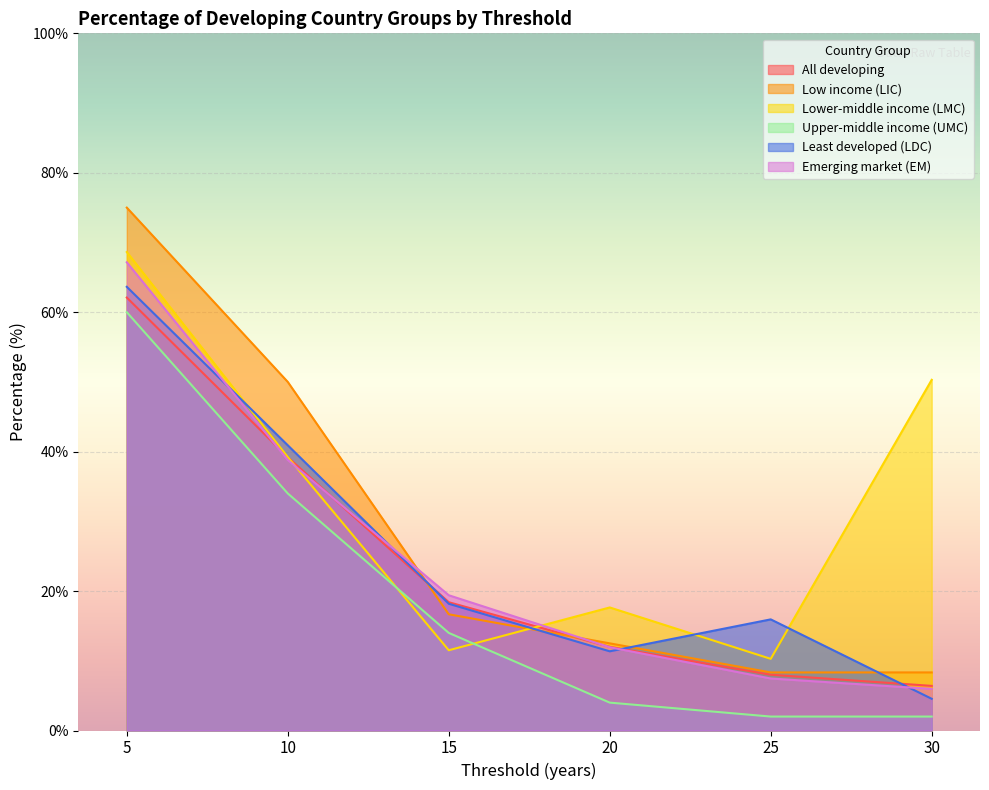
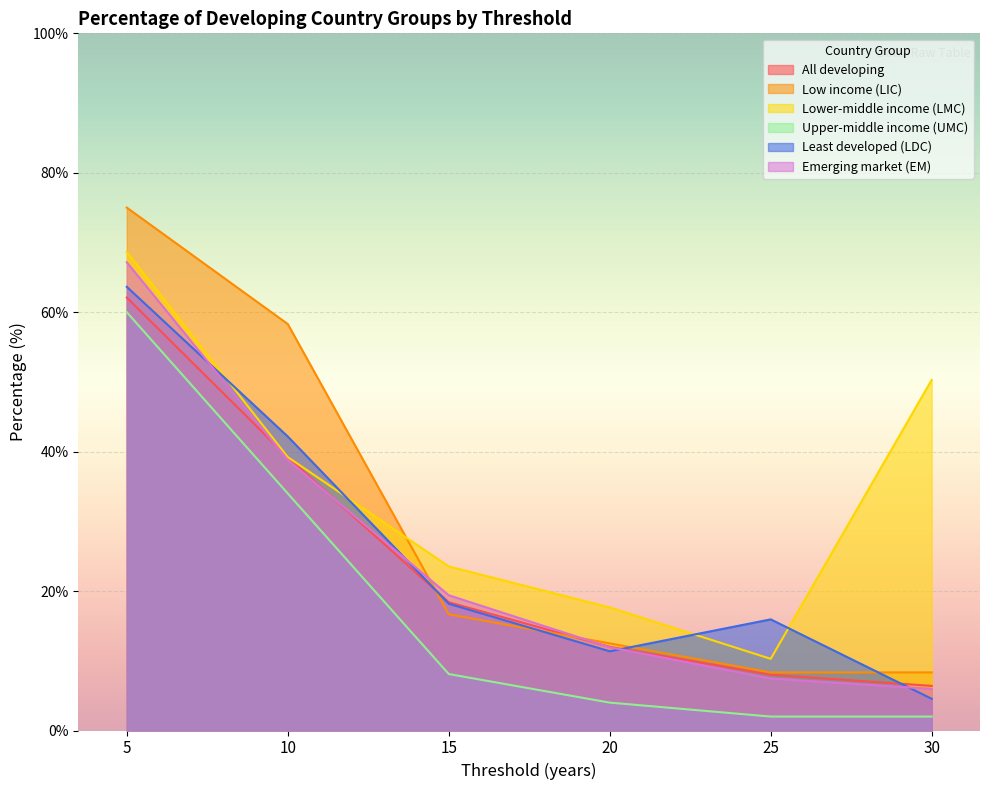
Low income (LIC), 10: 50% -> 58%
Least developed (LDC), 10: 41% -> 42%
Lower-middle income (LMC), 15: 12% -> 24%
Upper-middle income (UMC), 15: 14% -> 8%
